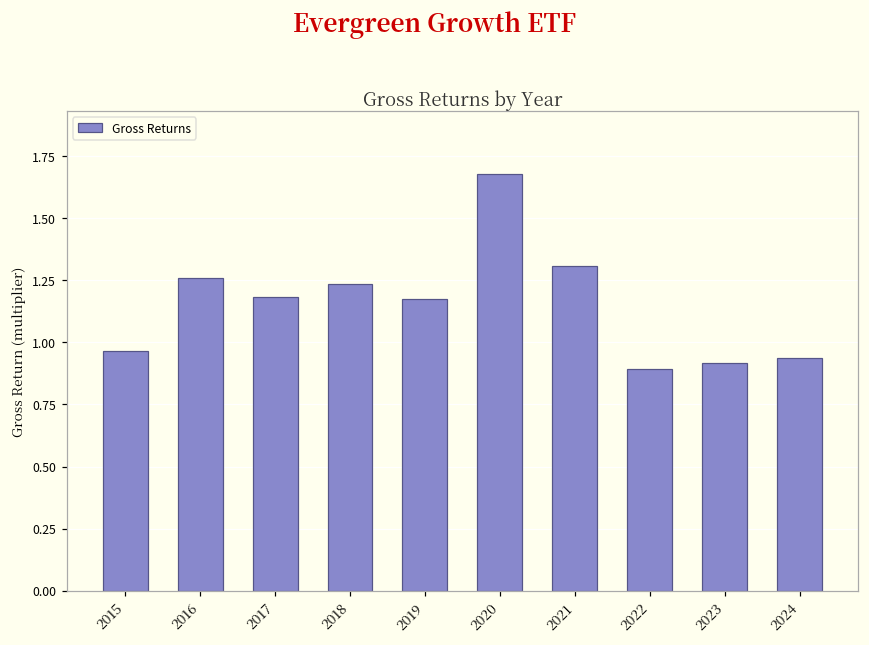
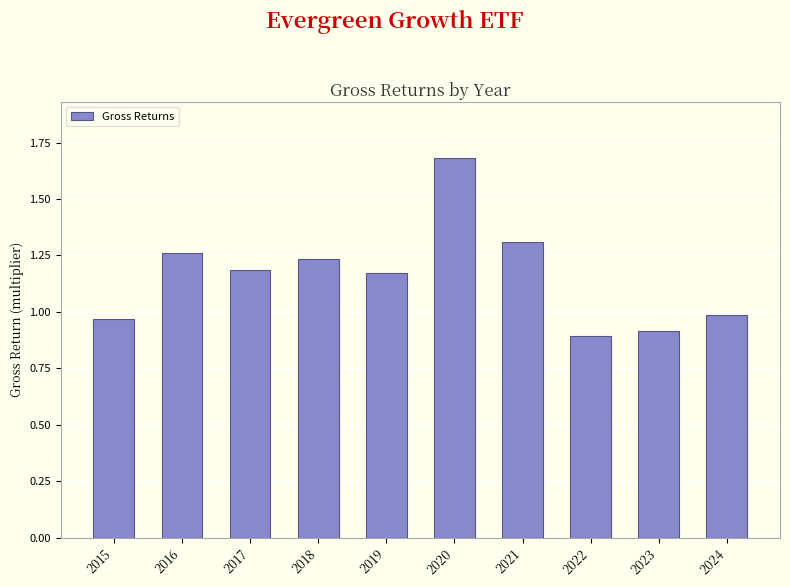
2024: 0.94 -> 0.99
